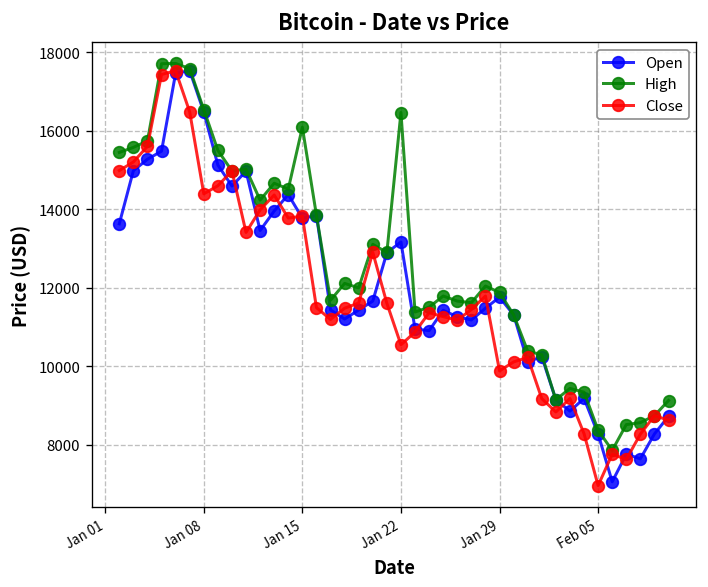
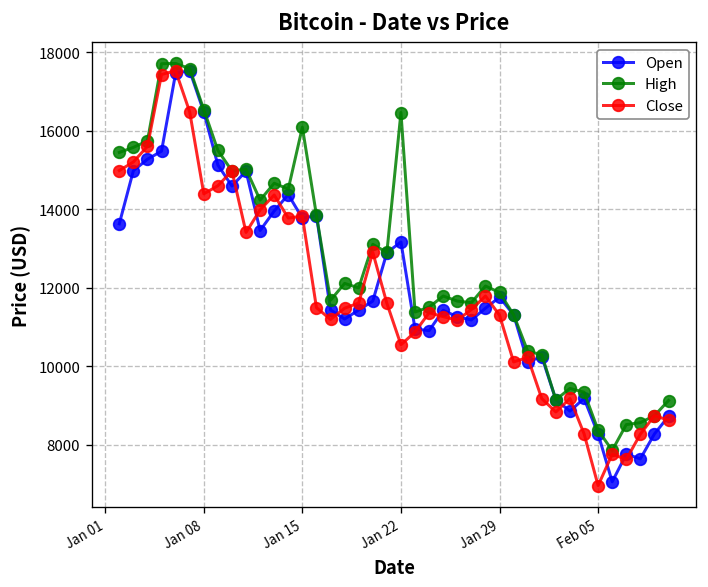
Close, Jan 29: 9900 -> 11300
